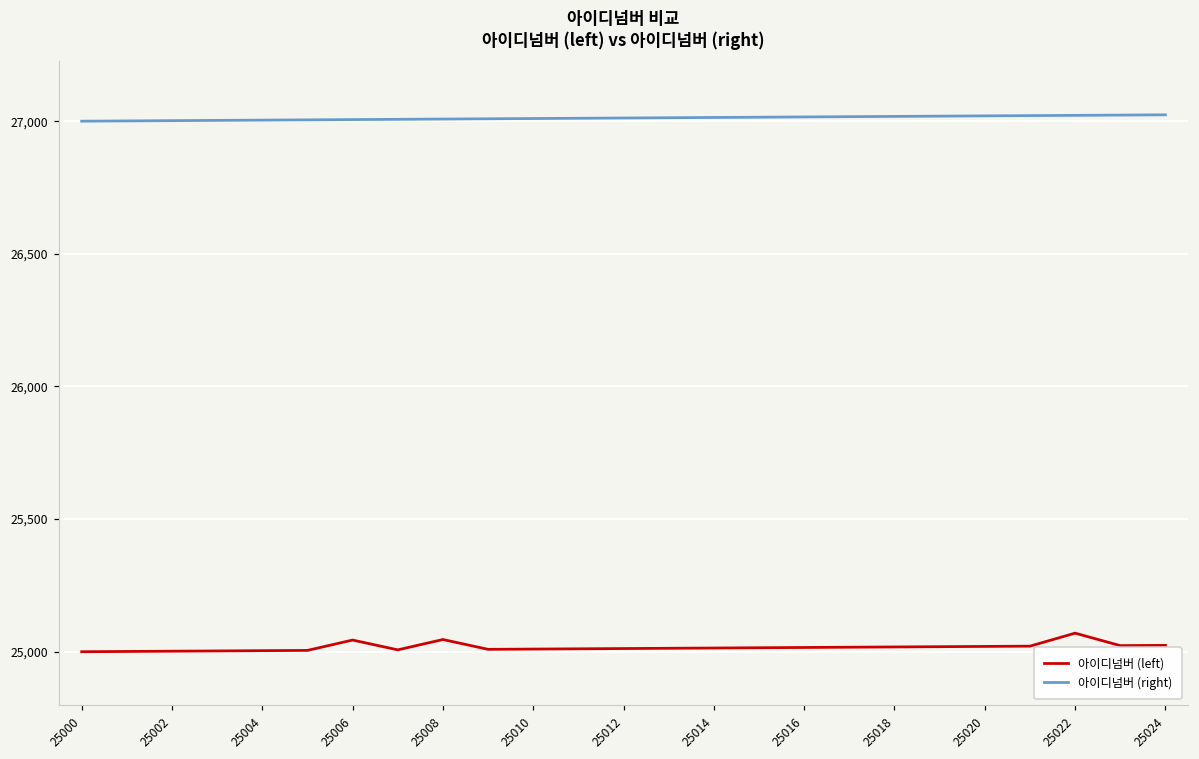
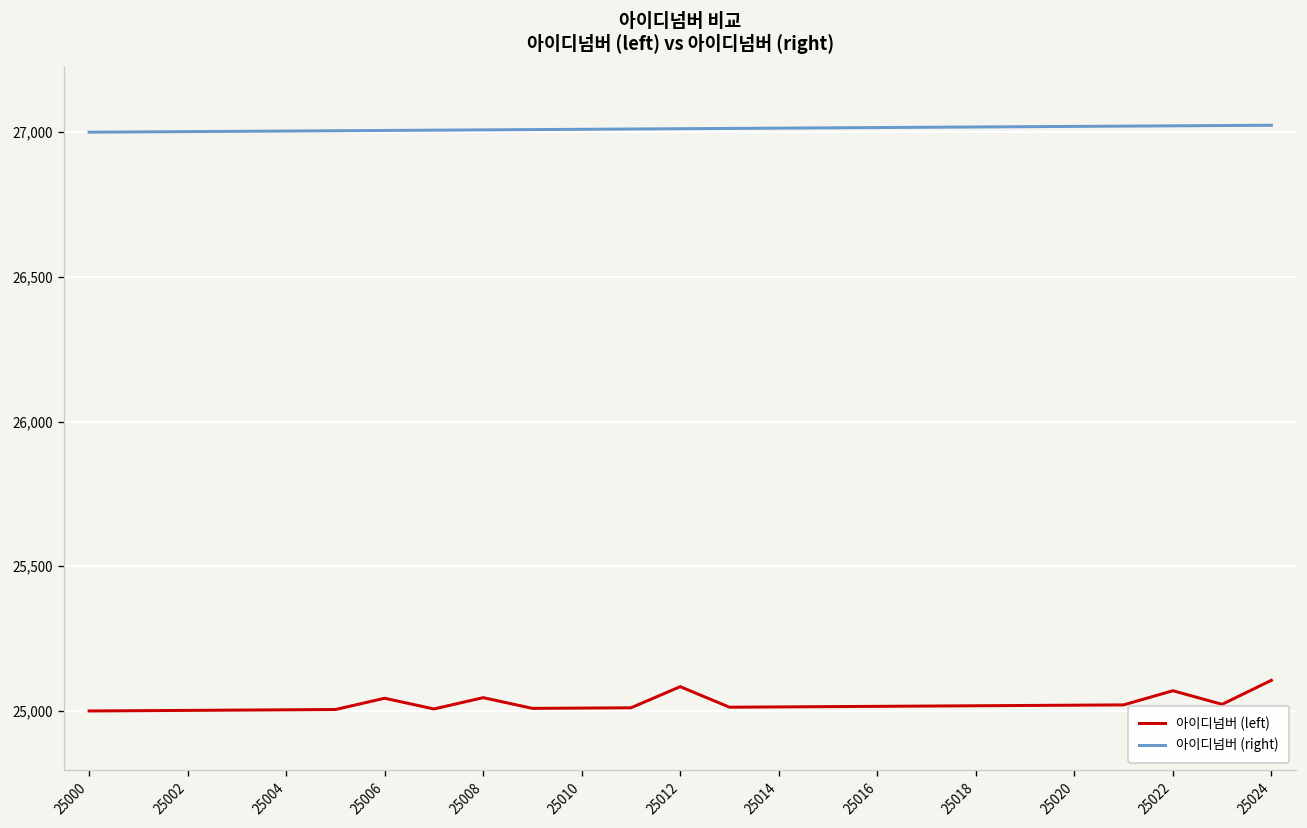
아이디넘버 (left), 25012: 25,010 -> 25,080
아이디넘버 (left), 25024: 25,020 -> 25,110
